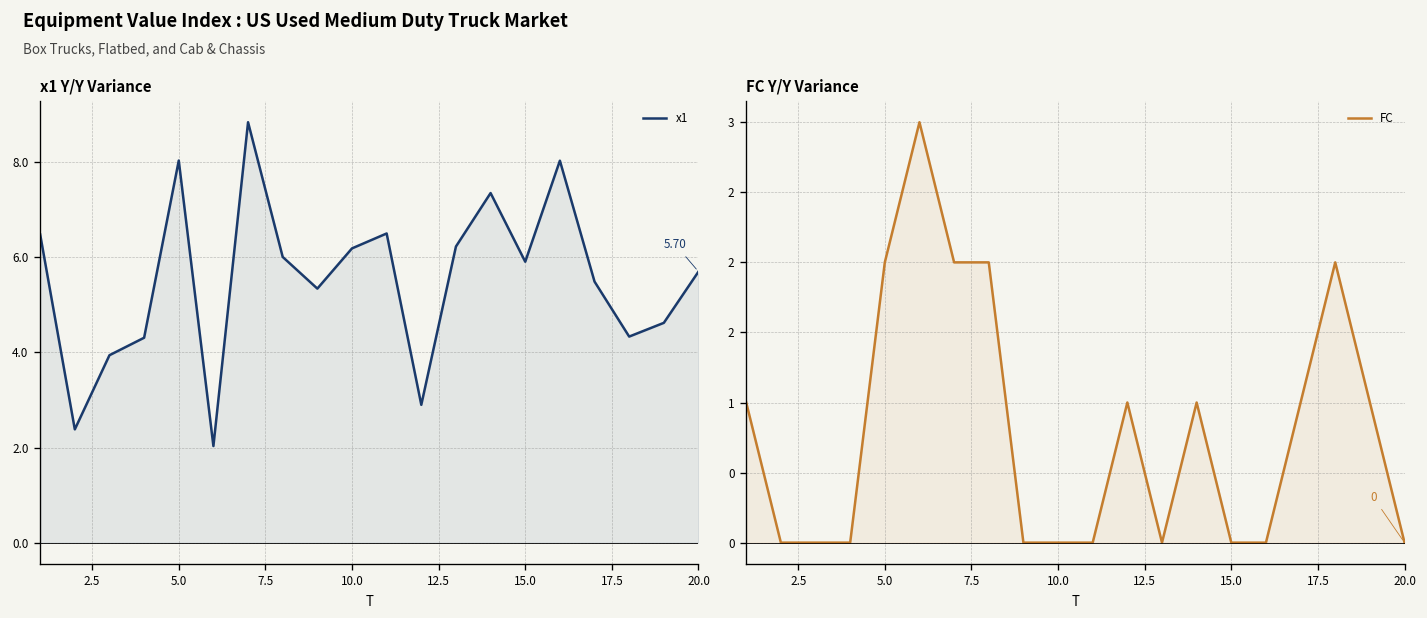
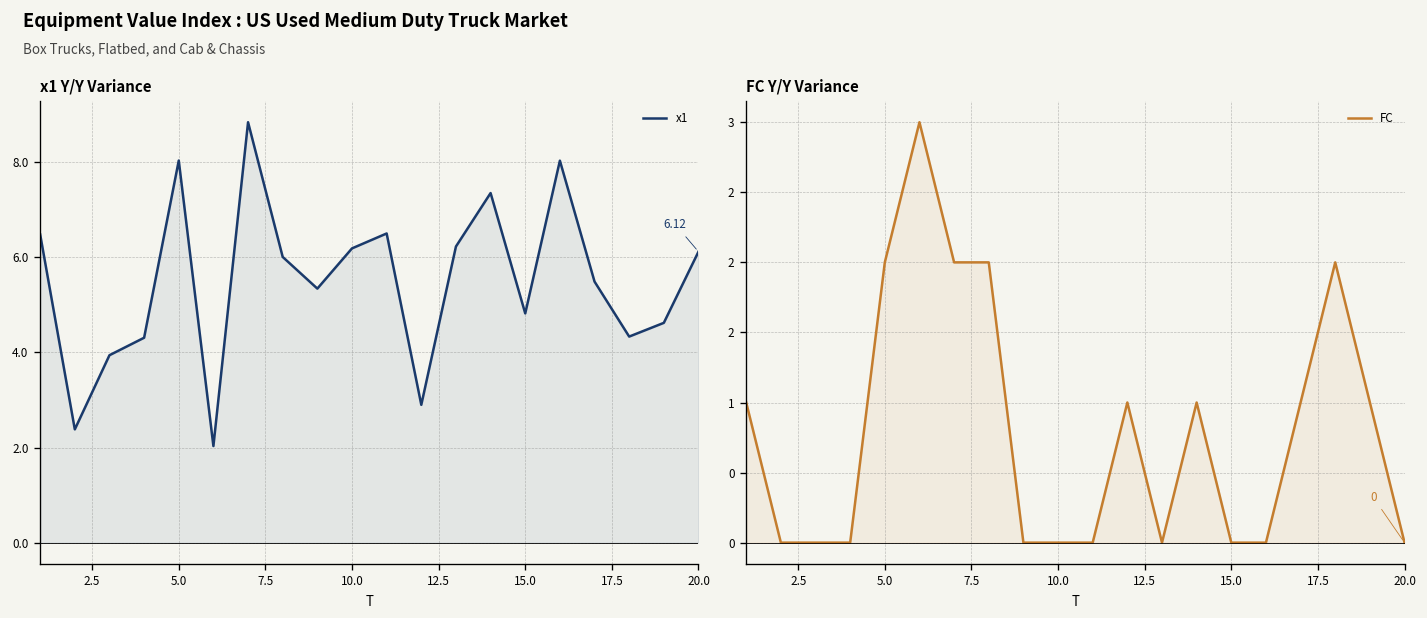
x1 Y/Y Variance, 15.0: 5.9 -> 4.8
x1 Y/Y Variance, 20.0: 5.70 -> 6.12
